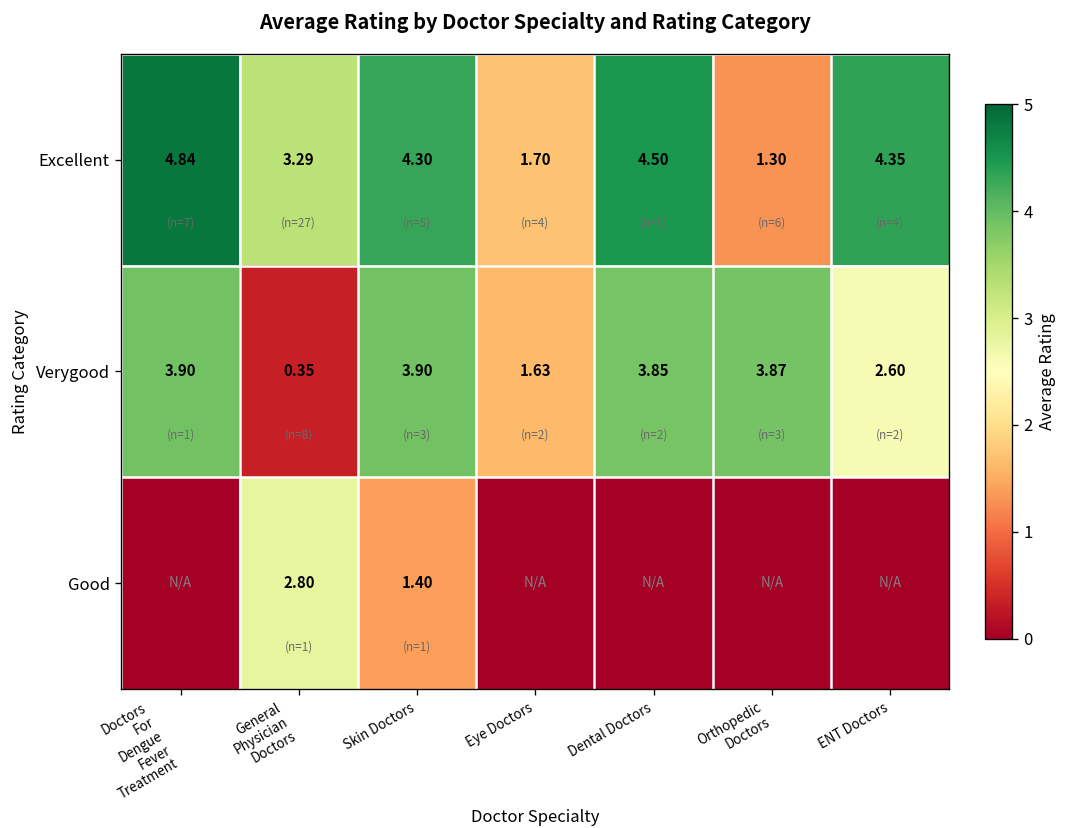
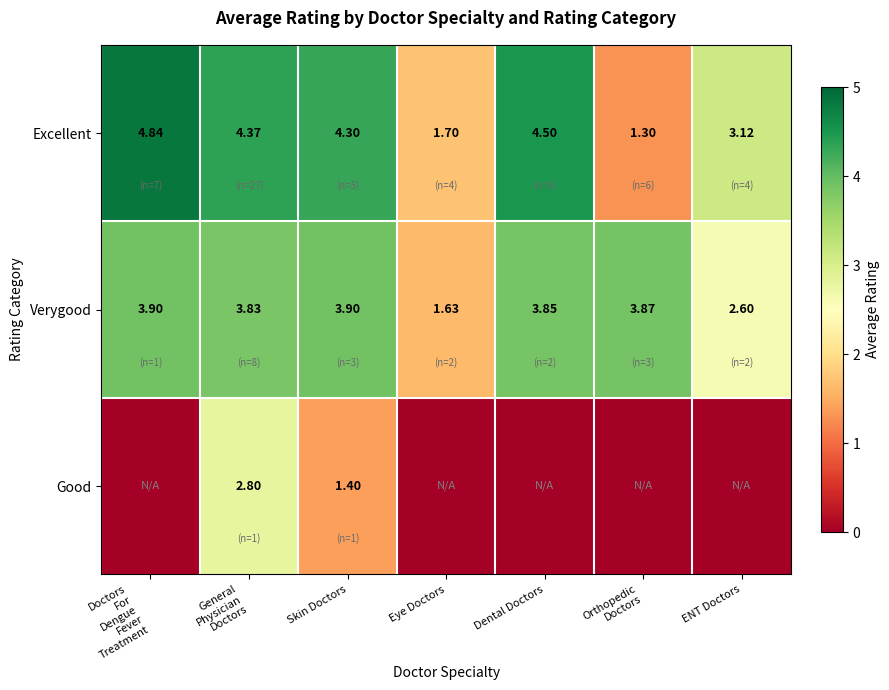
Excellent, General Physician Doctors: 3.29 -> 4.37
Excellent, ENT Doctors: 4.35 -> 3.12
Verygood, General Physician Doctors: 0.35 -> 3.83
